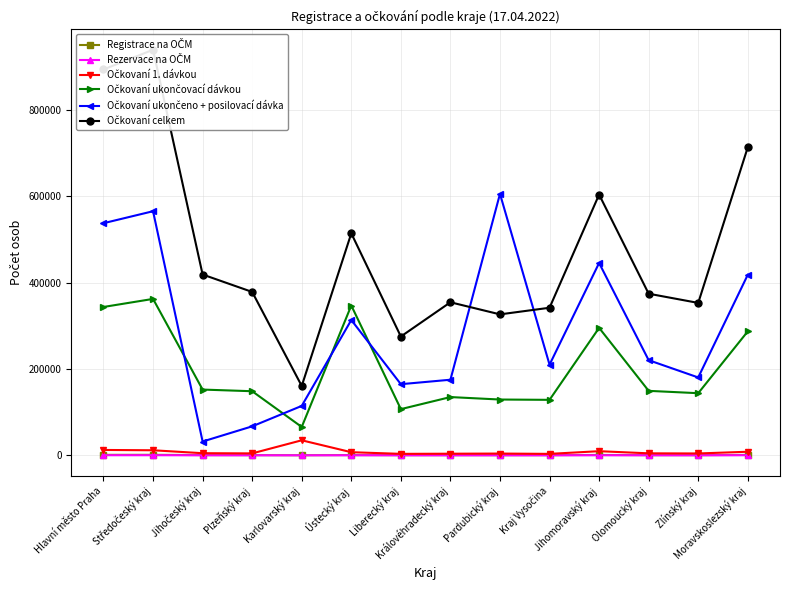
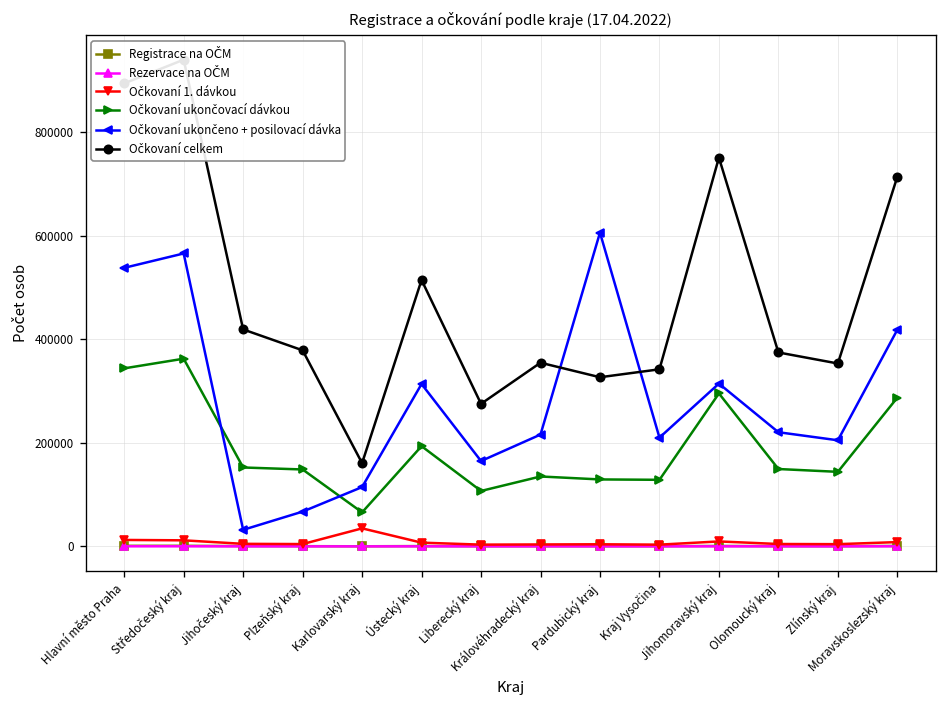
Očkovaní ukončovací dávkou, Ústecký kraj: 350000 -> 190000
Očkovaní ukončeno + posilovací dávka, Královéhradecký kraj: 180000 -> 220000
Očkovaní ukončeno + posilovací dávka, Jihomoravský kraj: 450000 -> 310000
Očkovaní celkem, Jihomoravský kraj: 600000 -> 750000
Očkovaní ukončeno + posilovací dávka, Zlínský kraj: 180000 -> 200000
